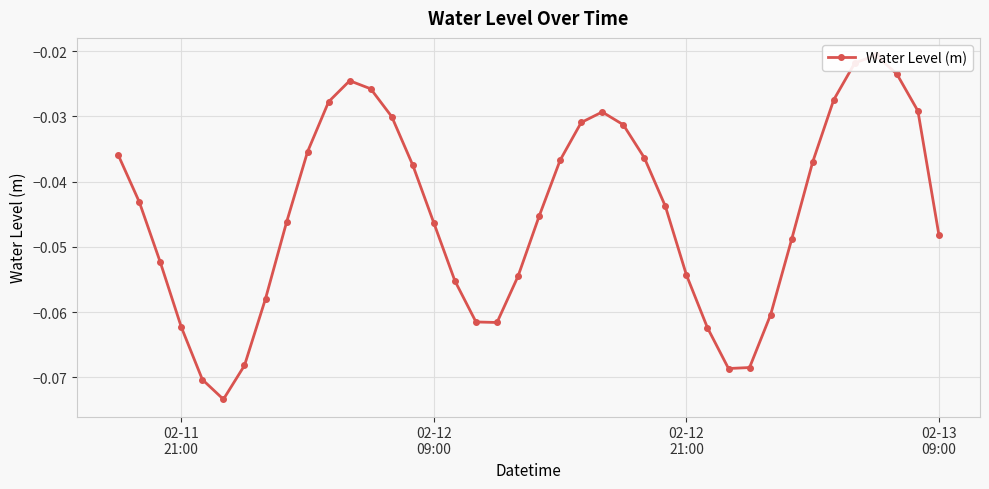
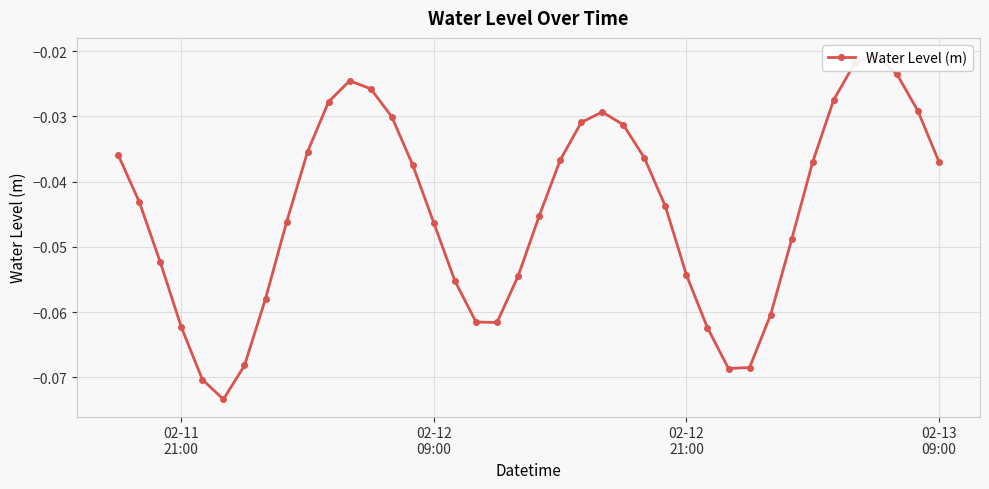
02-13 09:00: -0.048 -> -0.037
